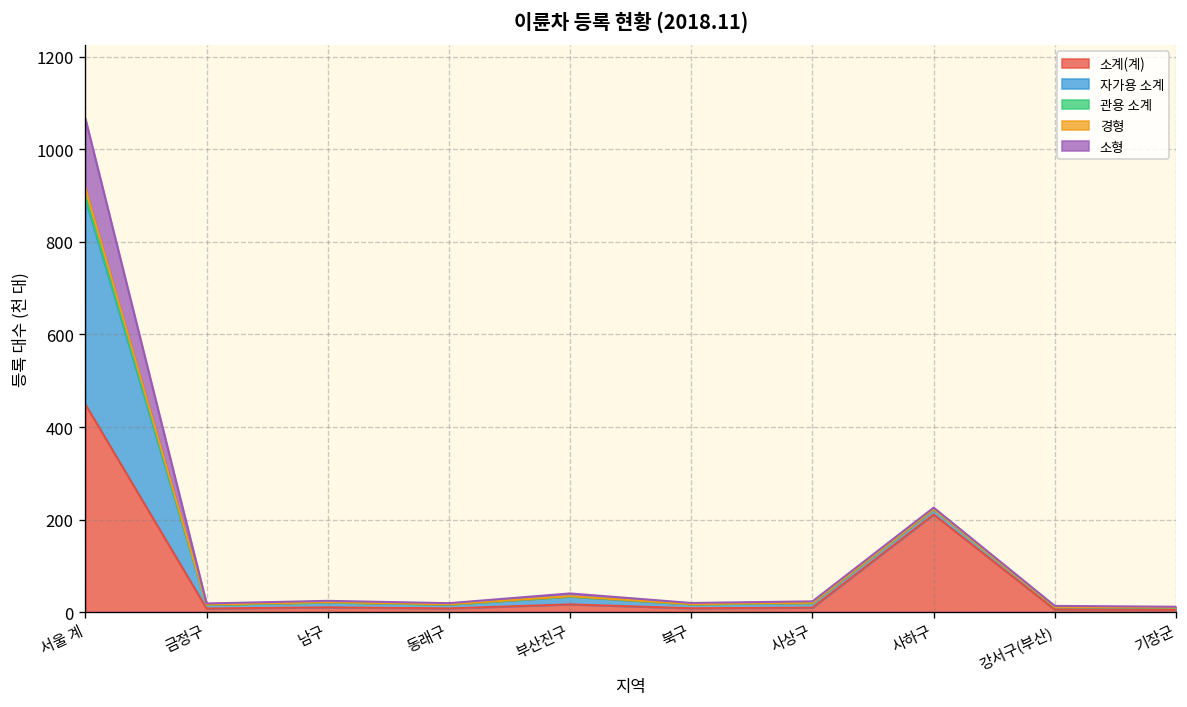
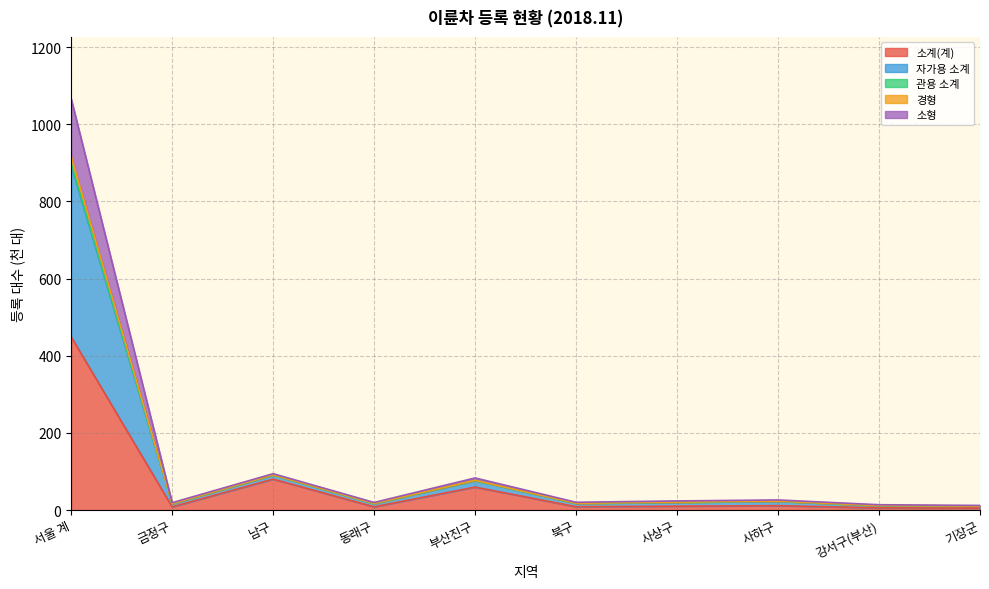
소계(계), 남구: 10 -> 80
소계(계), 부산진구: 20 -> 60
소계(계), 사하구: 210 -> 10
